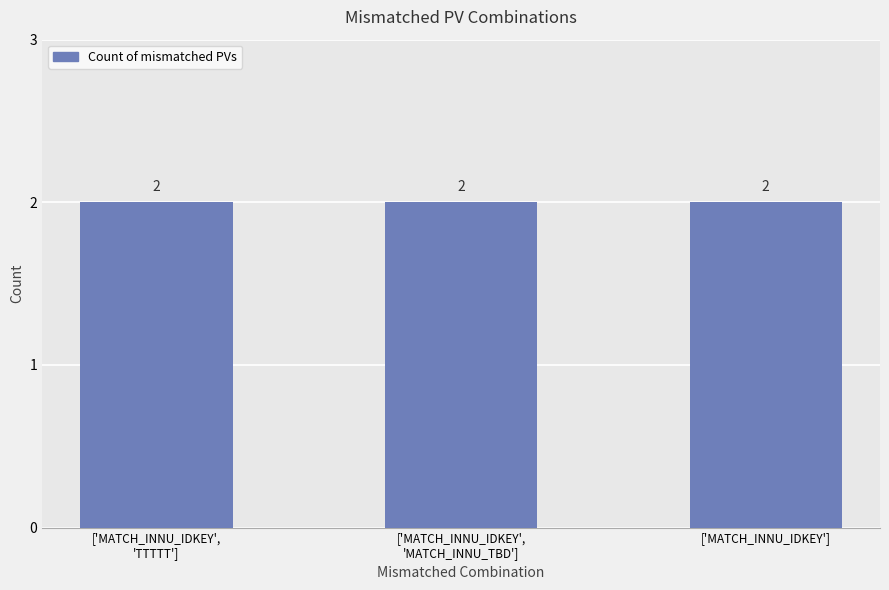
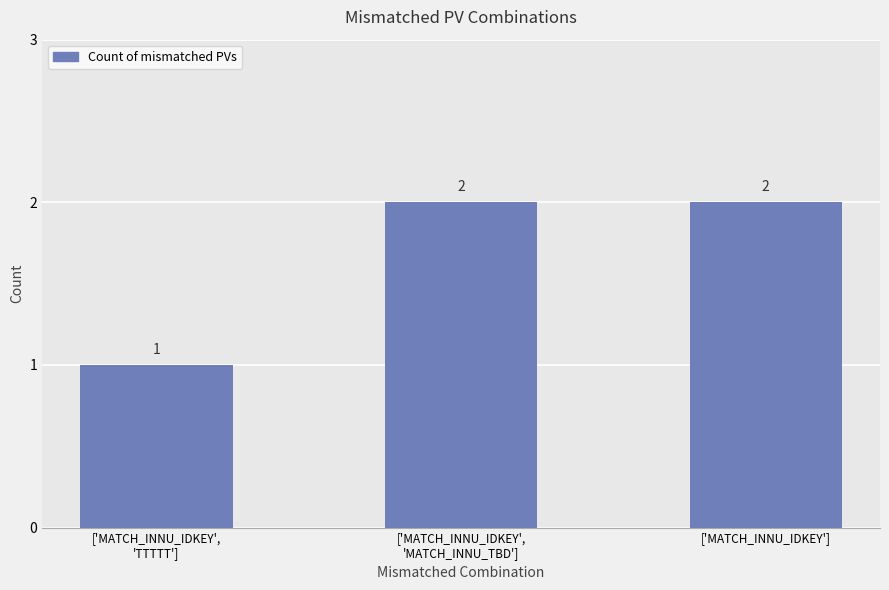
['MATCH_INNU_IDKEY', 'TTTTT']: 2 -> 1
